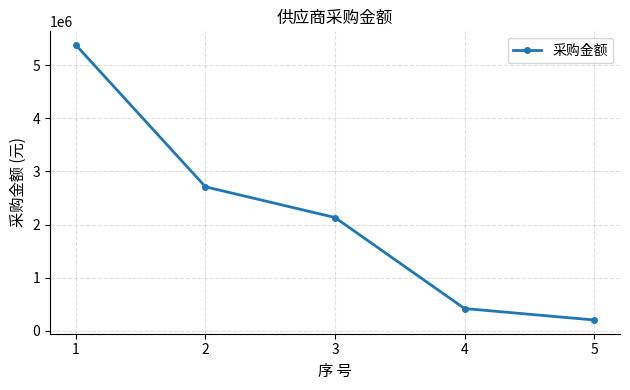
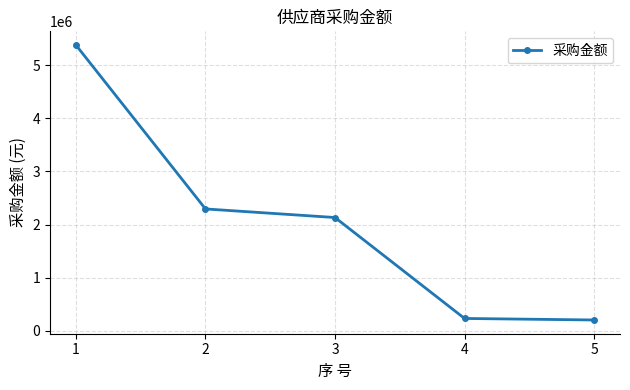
2: 2700000 -> 2300000
4: 400000 -> 200000
